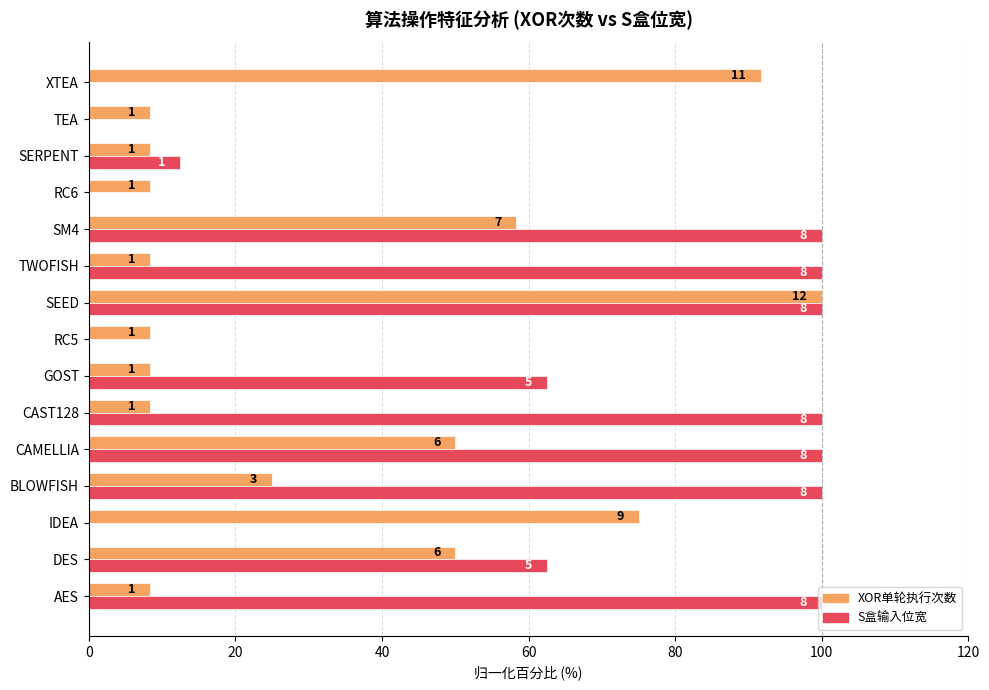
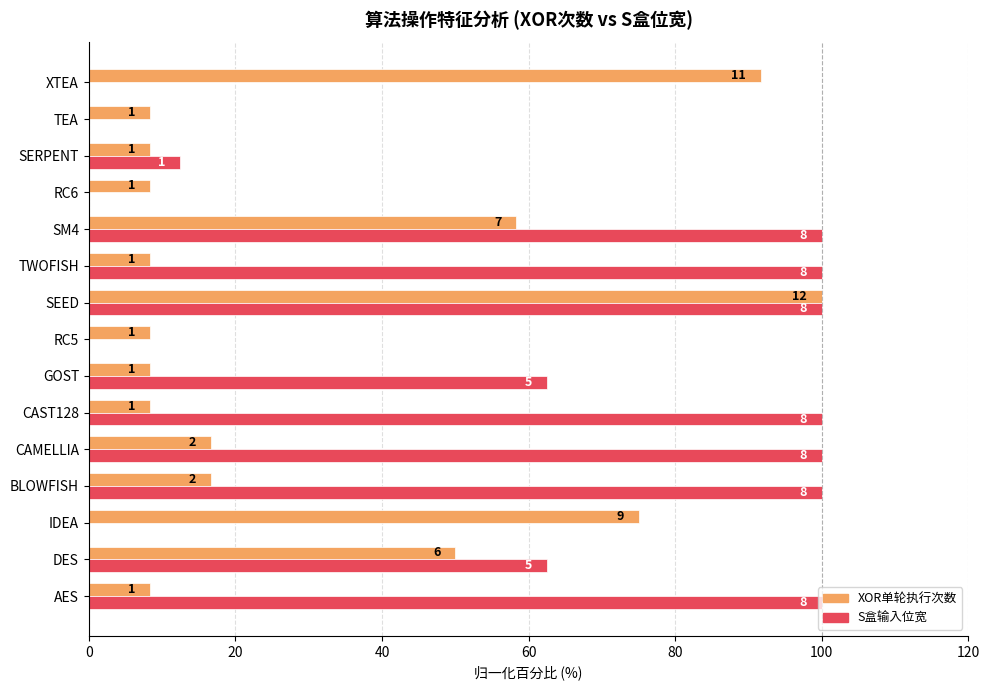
XOR单轮执行次数, CAMELLIA: 6 -> 2
XOR单轮执行次数, BLOWFISH: 3 -> 2
